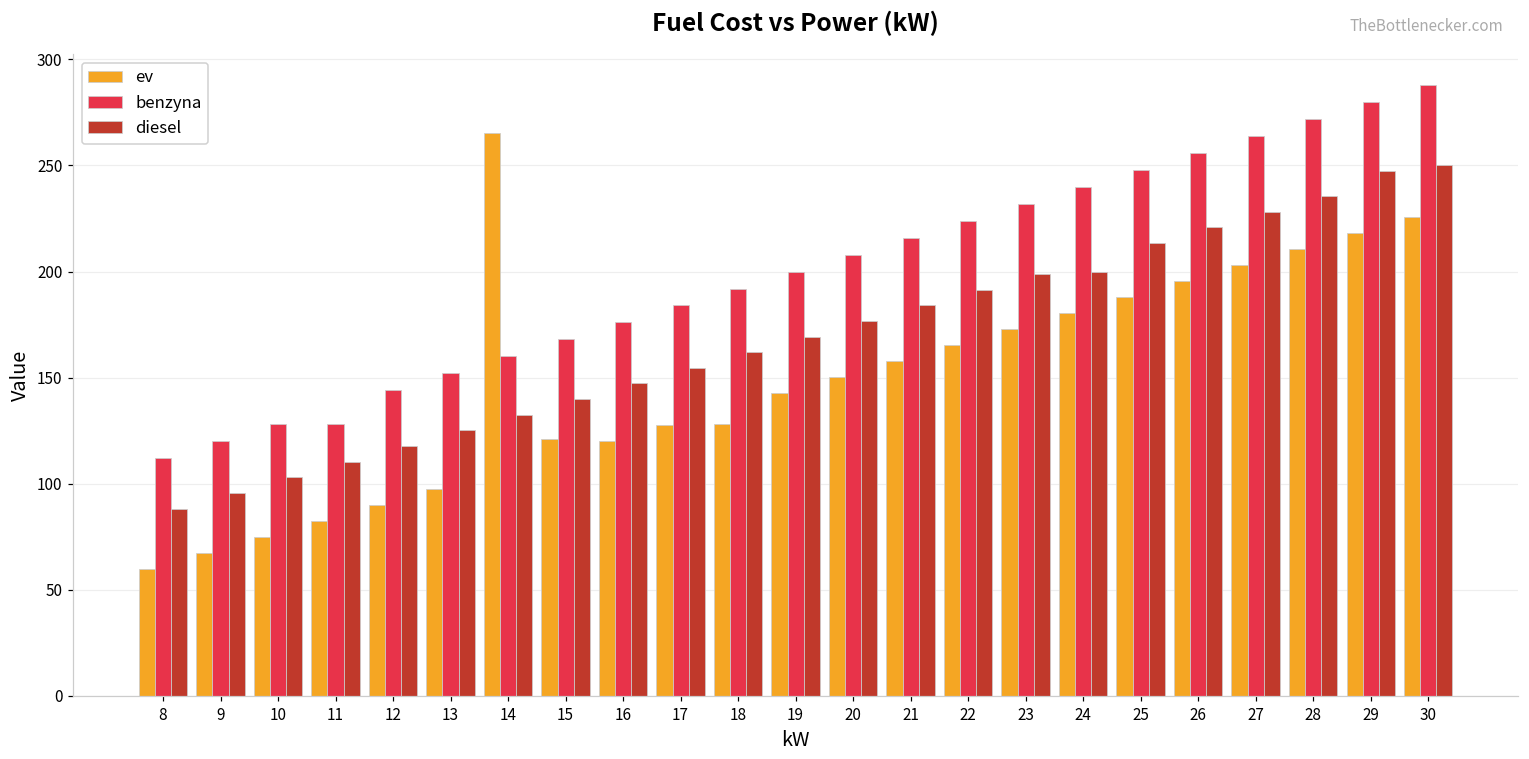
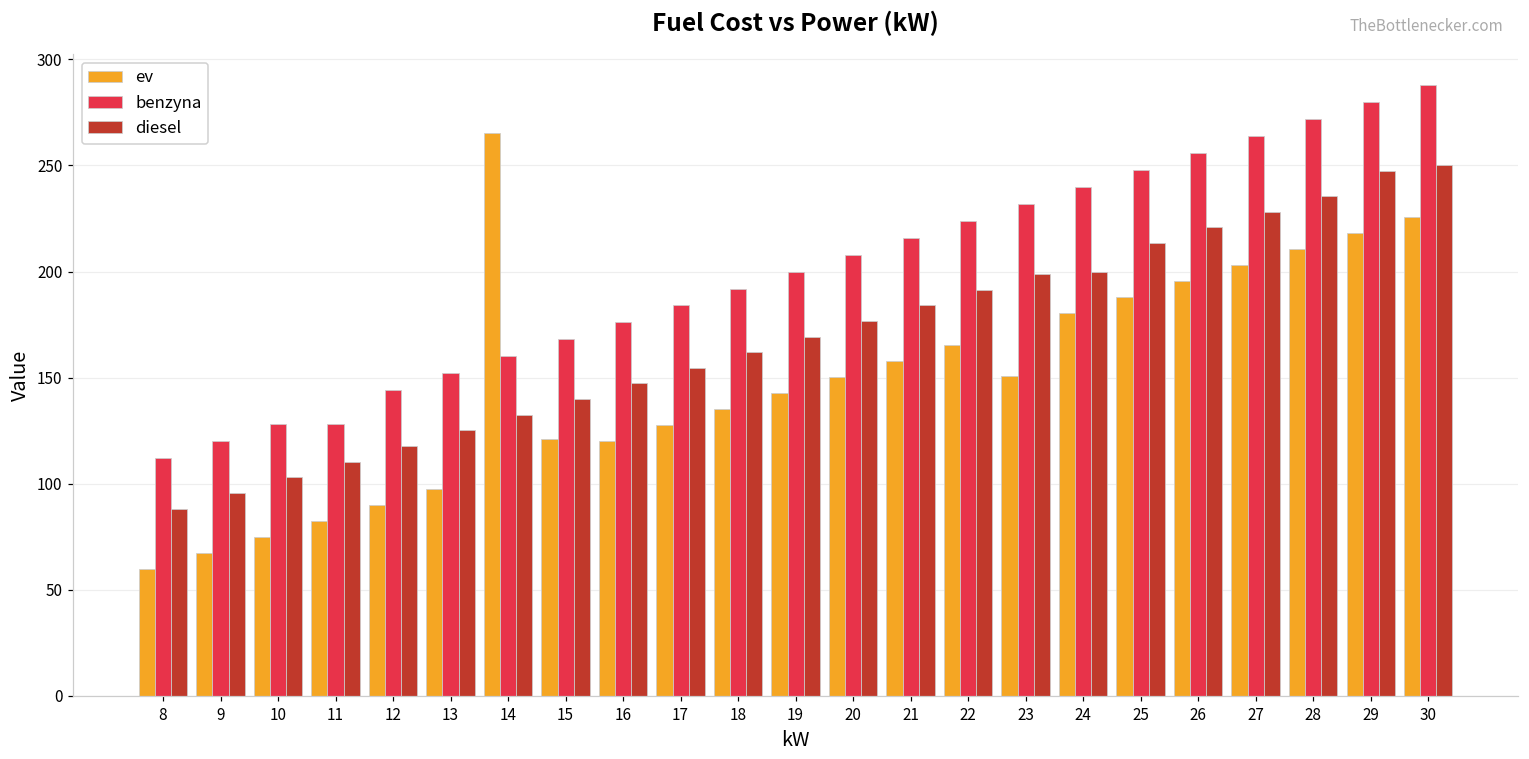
ev, 18: 128 -> 135
ev, 23: 173 -> 151
